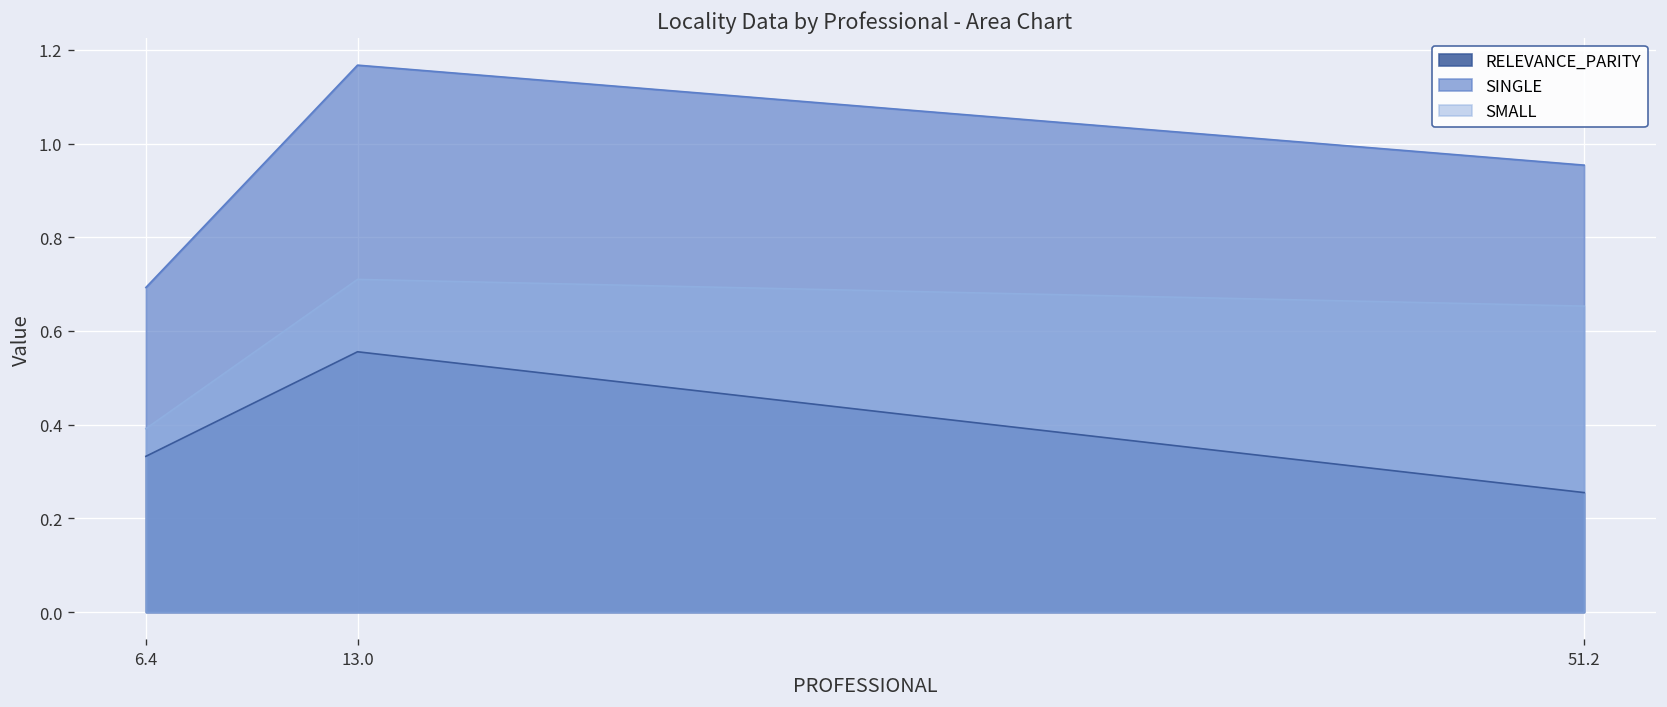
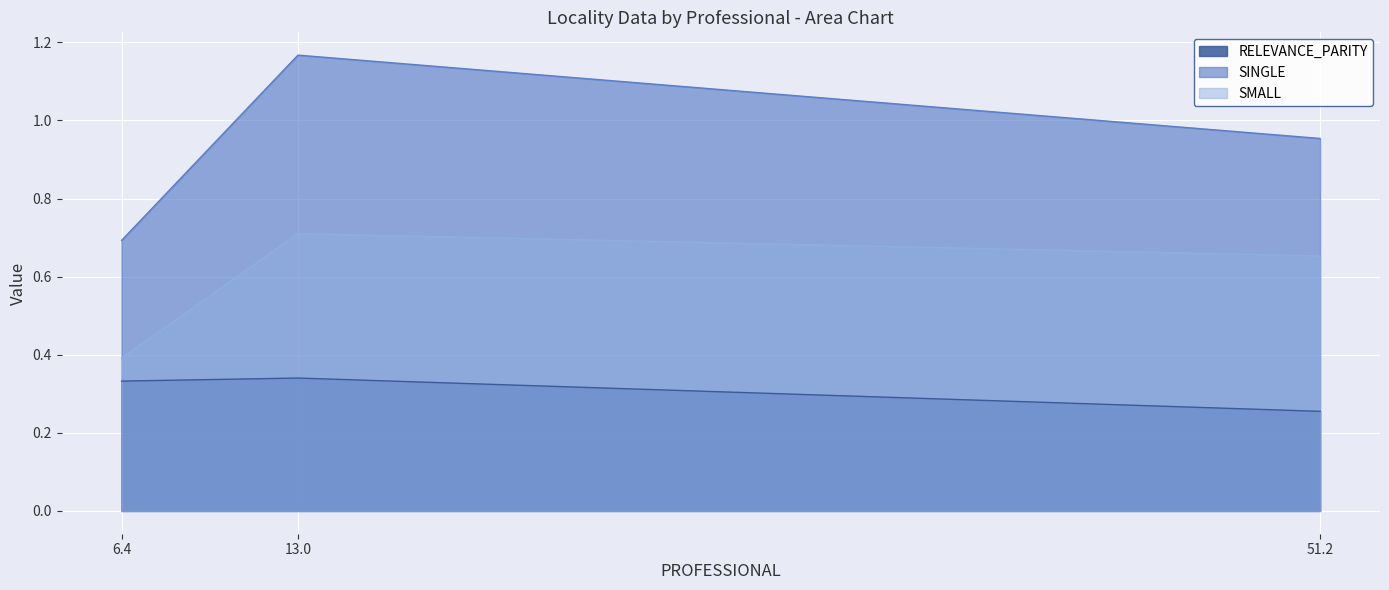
RELEVANCE_PARITY, 13.0: 0.56 -> 0.34
